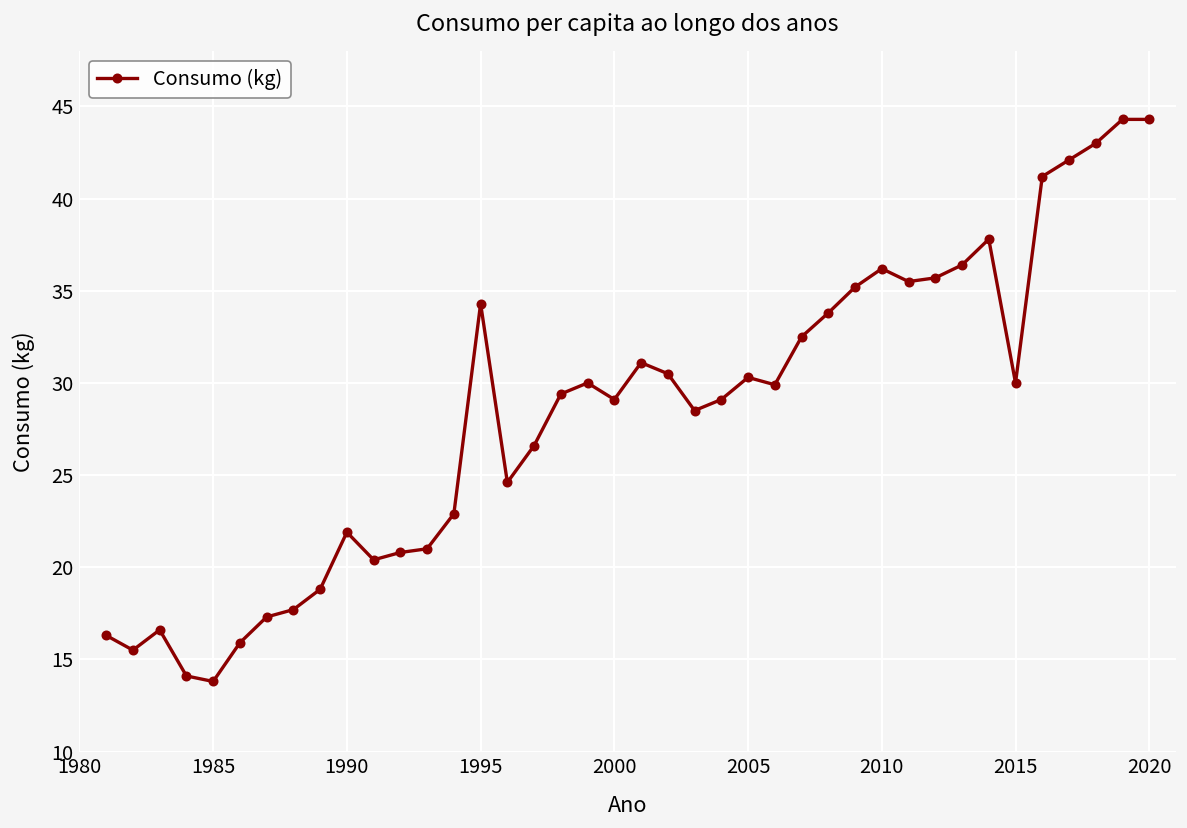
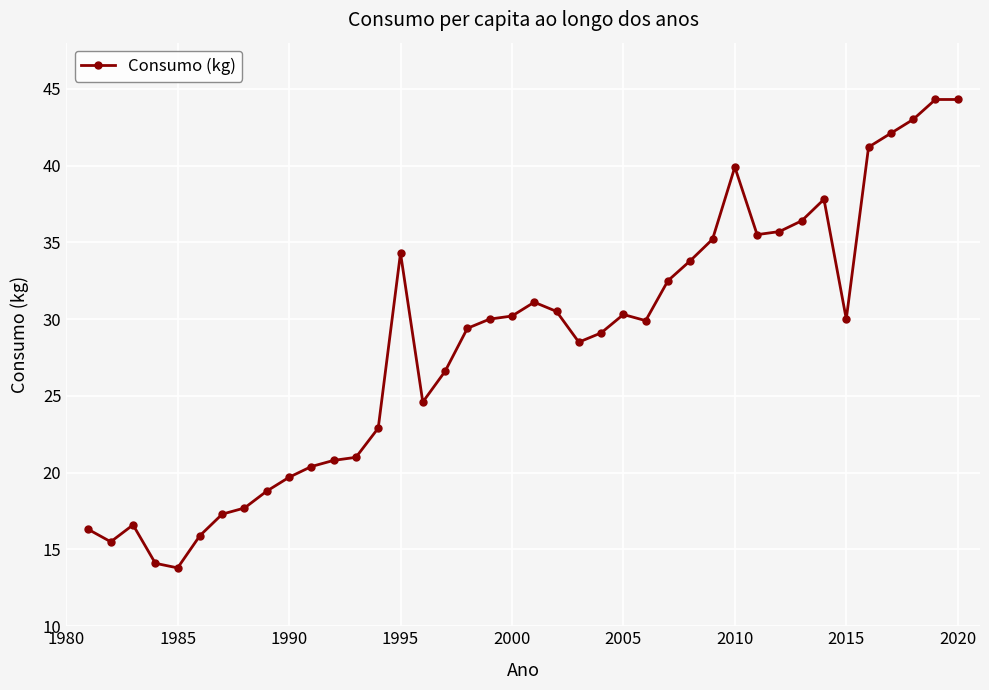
1990: 21.9 -> 19.7
2000: 29.1 -> 30.2
2010: 36.2 -> 39.9
